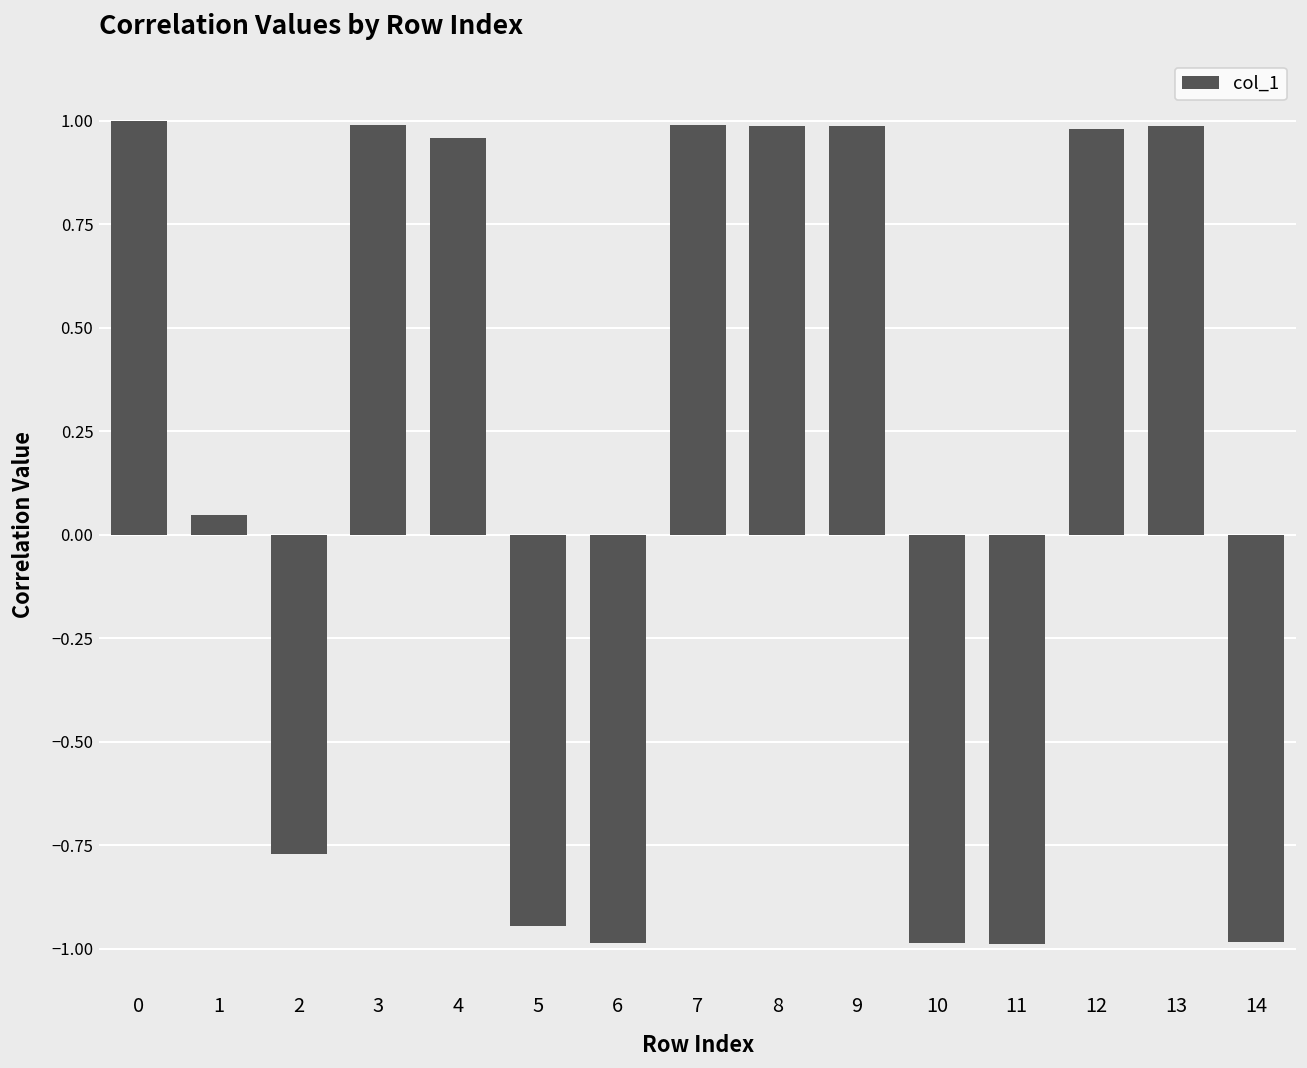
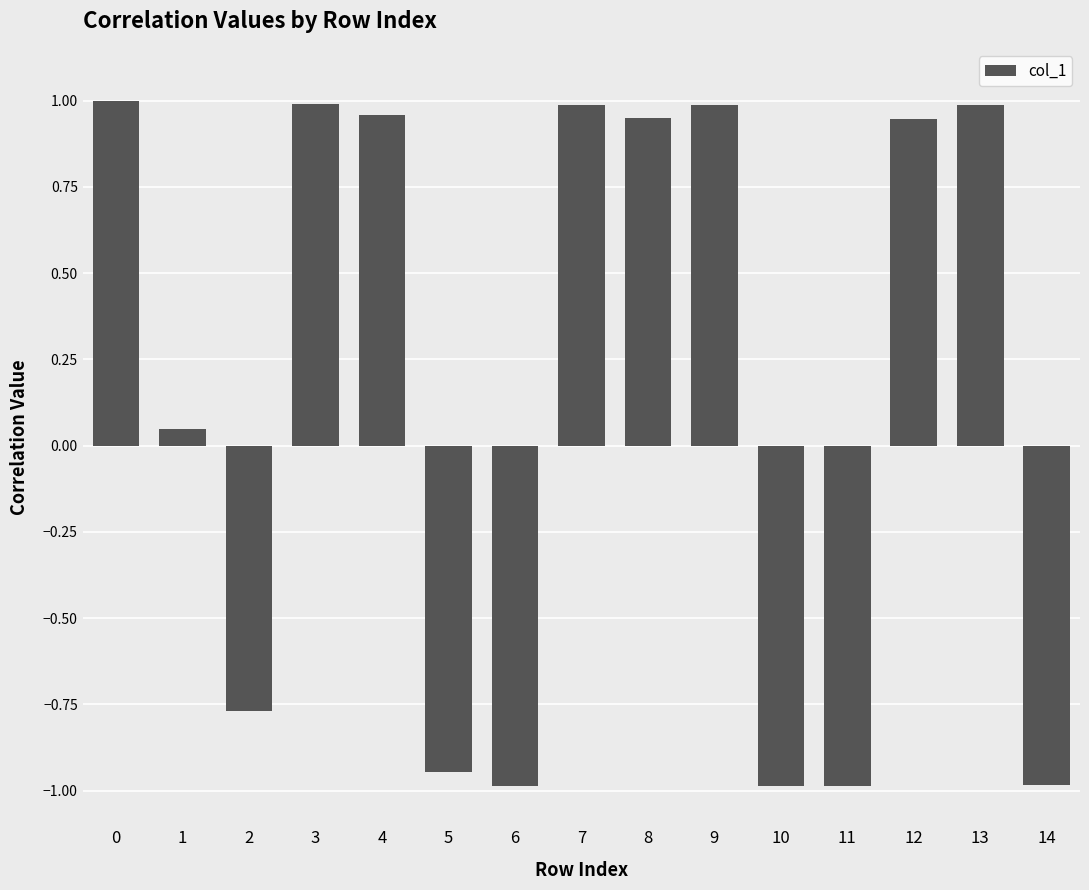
8: 0.99 -> 0.95
12: 0.98 -> 0.95
